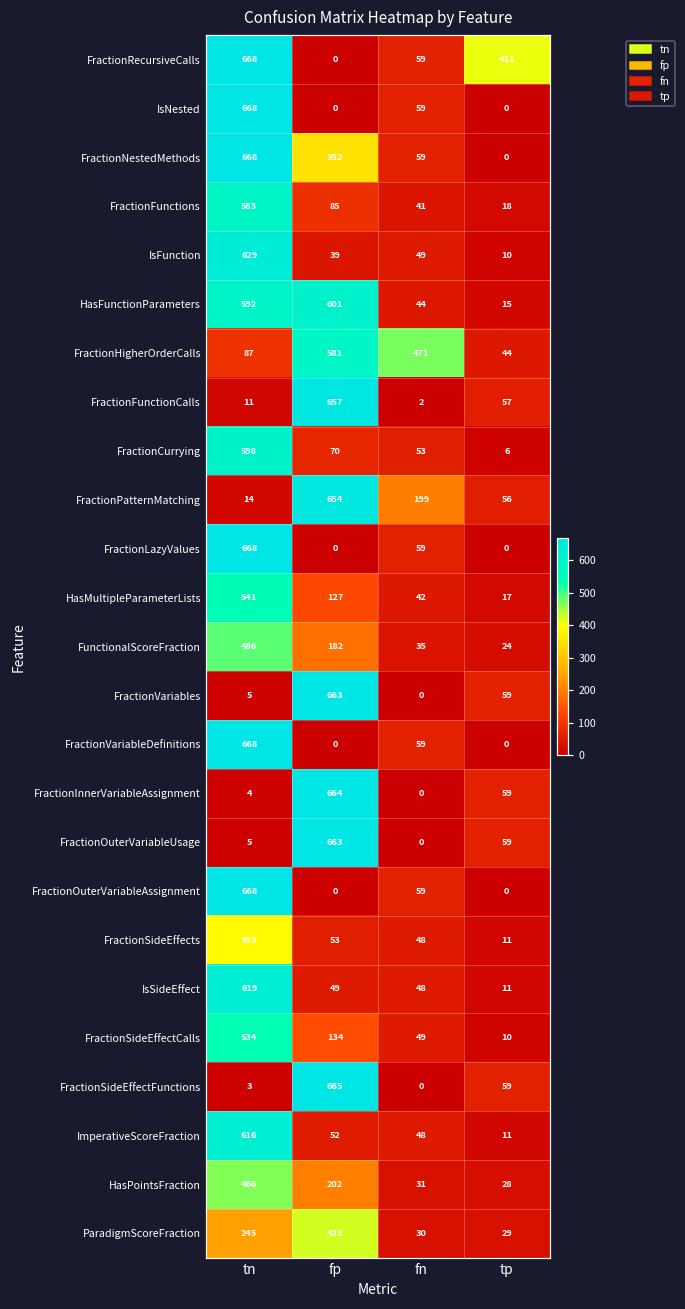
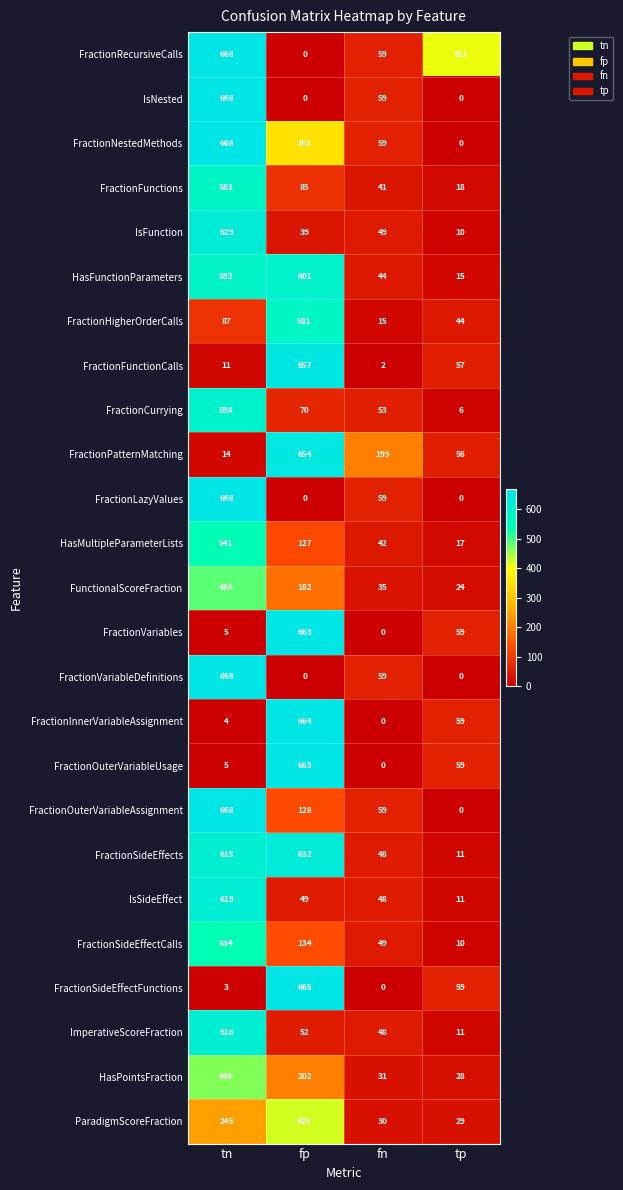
FractionHigherOrderCalls, fn: 471 -> 15
FractionOuterVariableAssignment, fp: 0 -> 128
FractionSideEffects, tn: 393 -> 615
FractionSideEffects, fp: 53 -> 632
